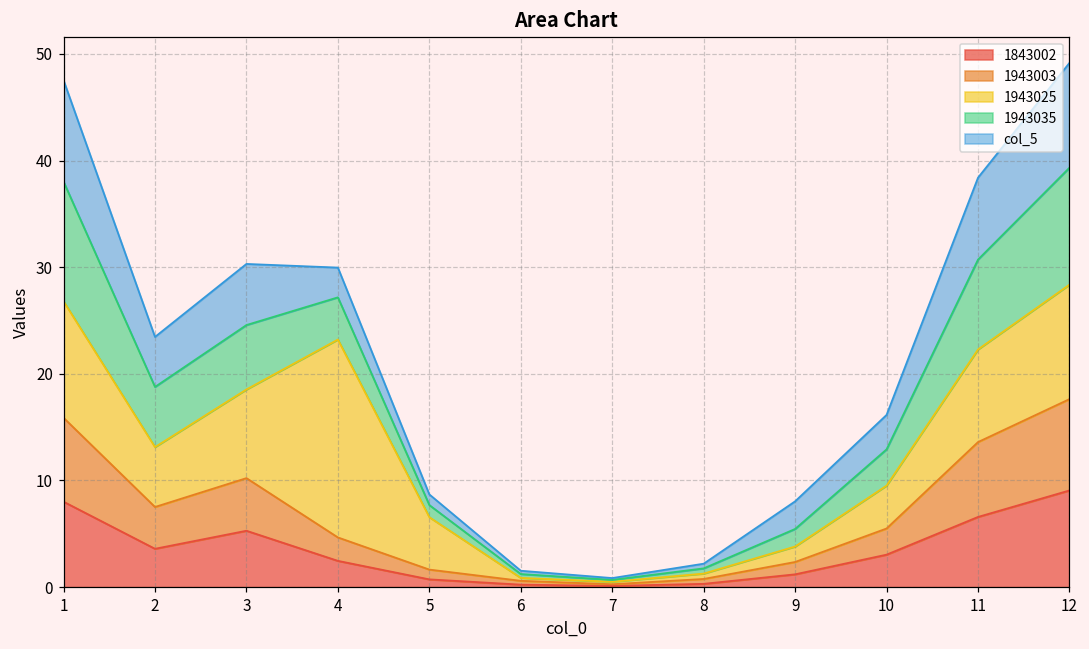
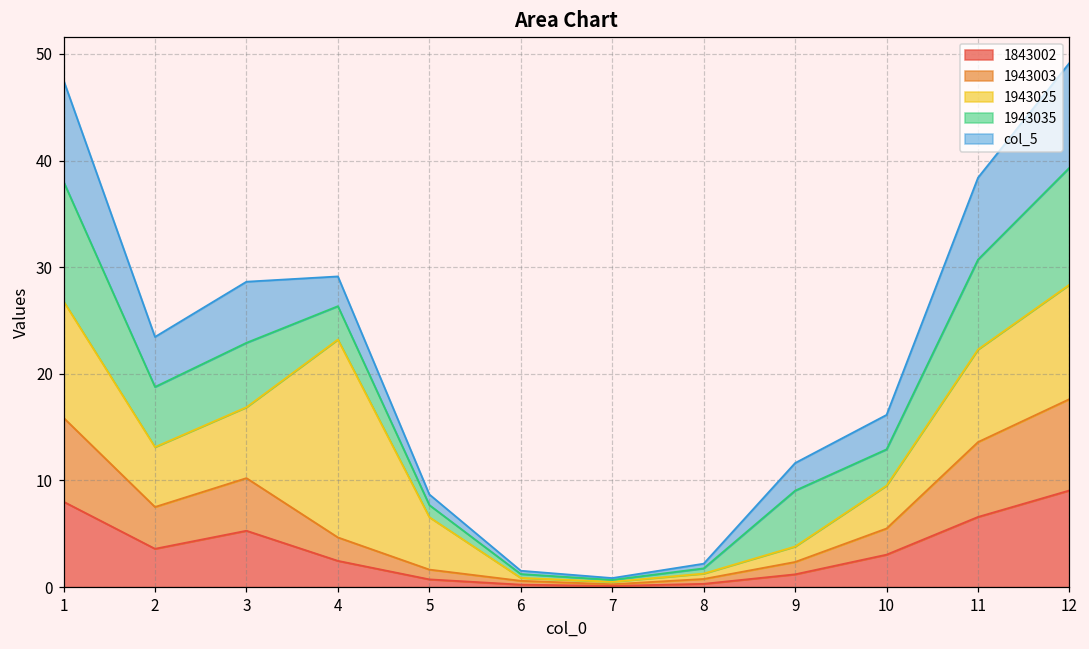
1943025, 3: 8 -> 7
1943035, 4: 4 -> 3
1943035, 9: 2 -> 5
